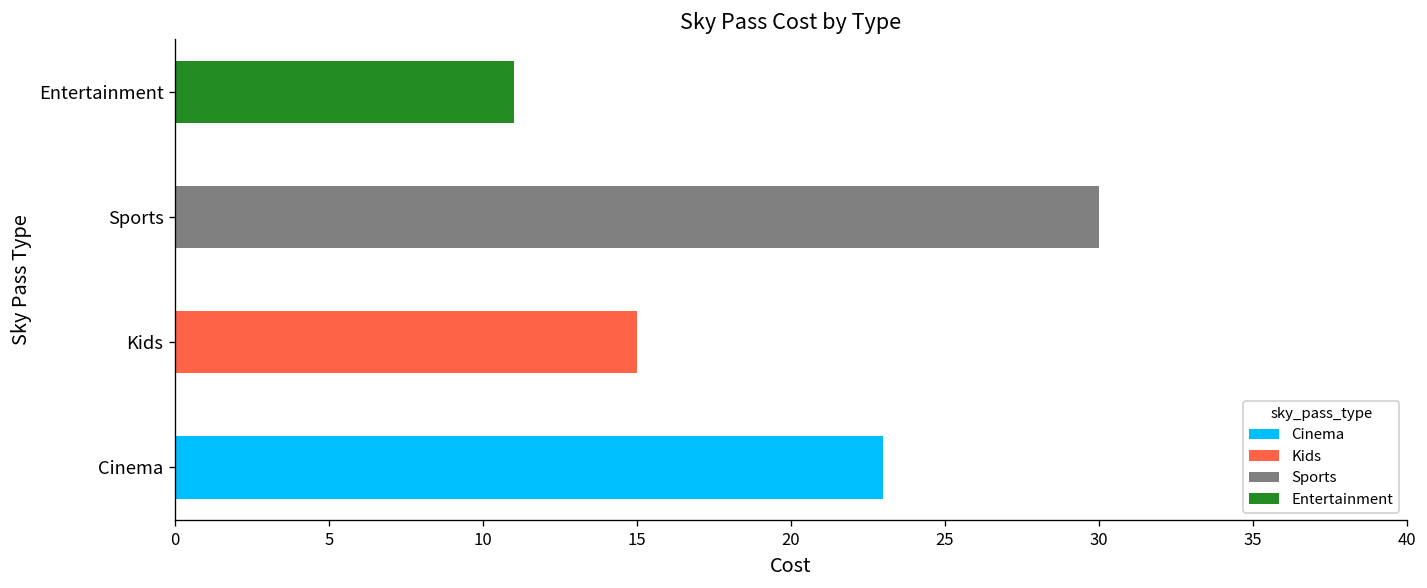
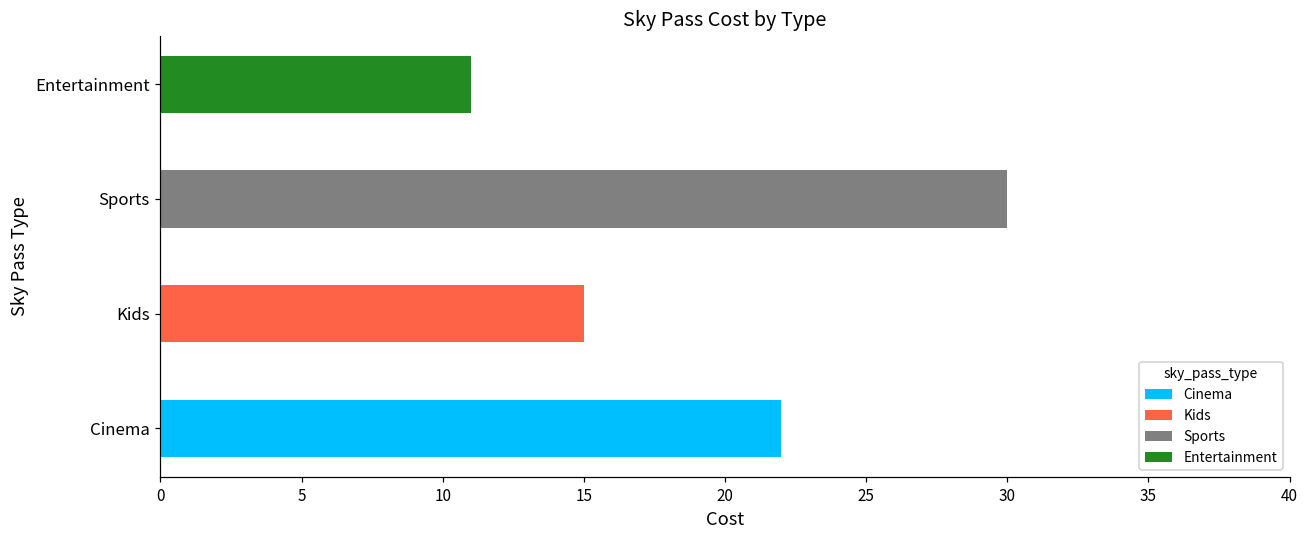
Cinema: 23 -> 22
